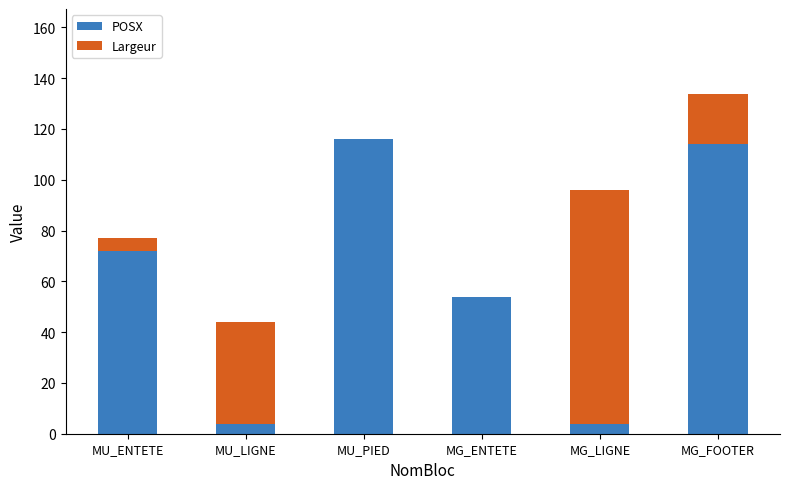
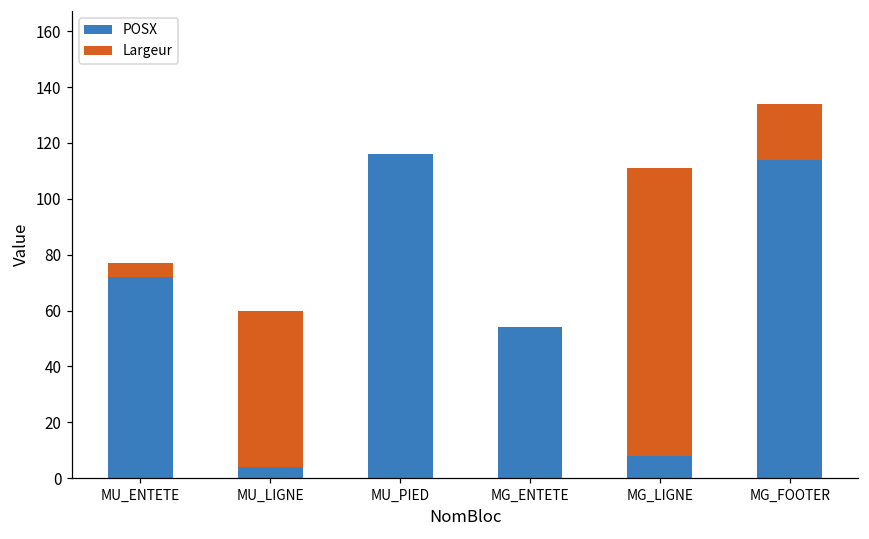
Largeur, MU_LIGNE: 40 -> 56
POSX, MG_LIGNE: 4 -> 8
Largeur, MG_LIGNE: 92 -> 103
